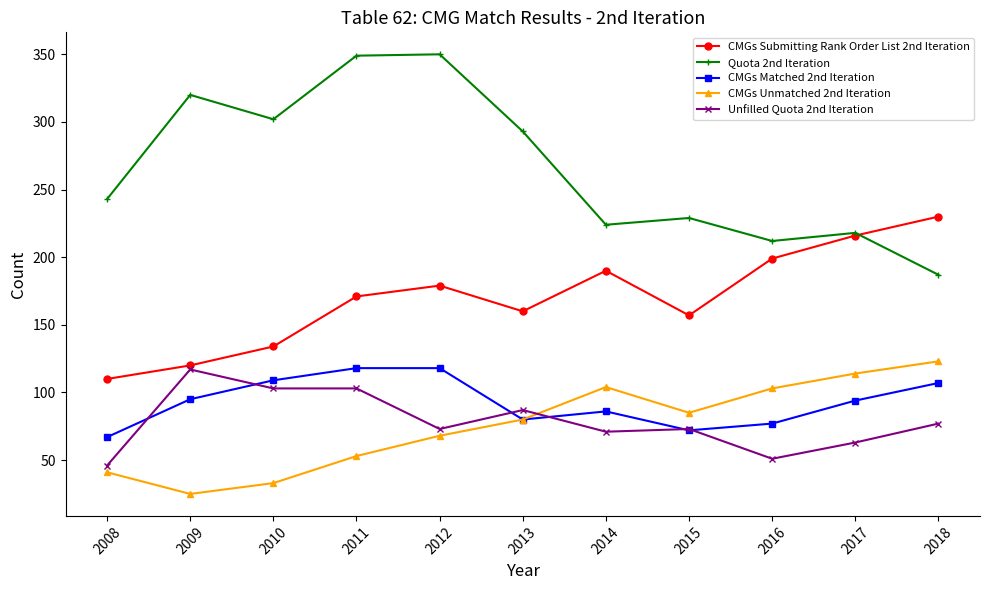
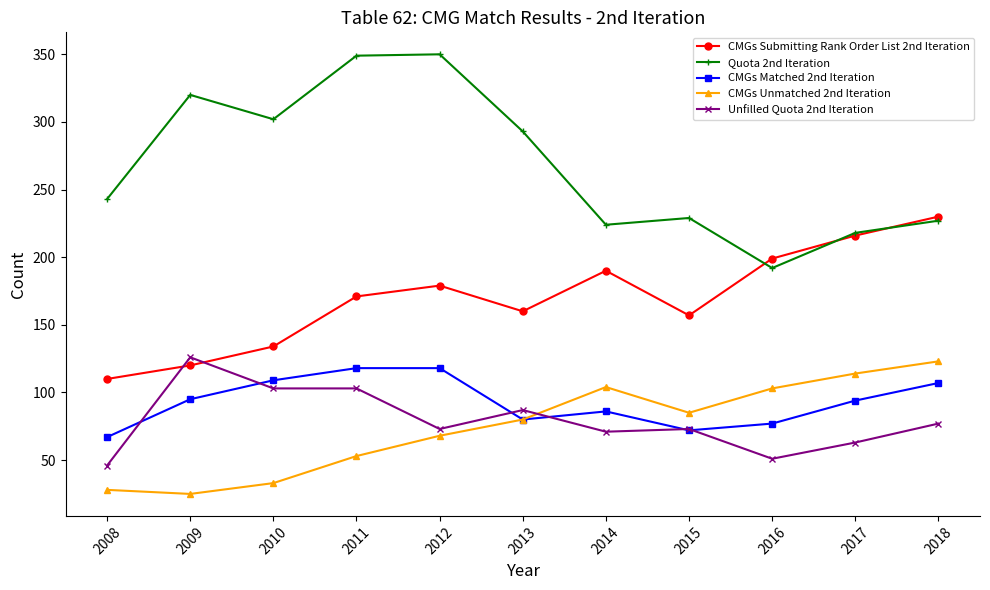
CMGs Unmatched 2nd Iteration, 2008: 41 -> 28
Unfilled Quota 2nd Iteration, 2009: 117 -> 126
Quota 2nd Iteration, 2016: 212 -> 192
Quota 2nd Iteration, 2018: 187 -> 227
